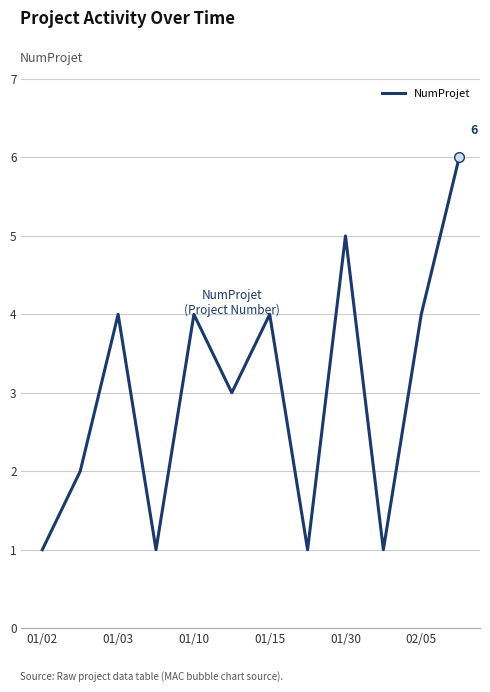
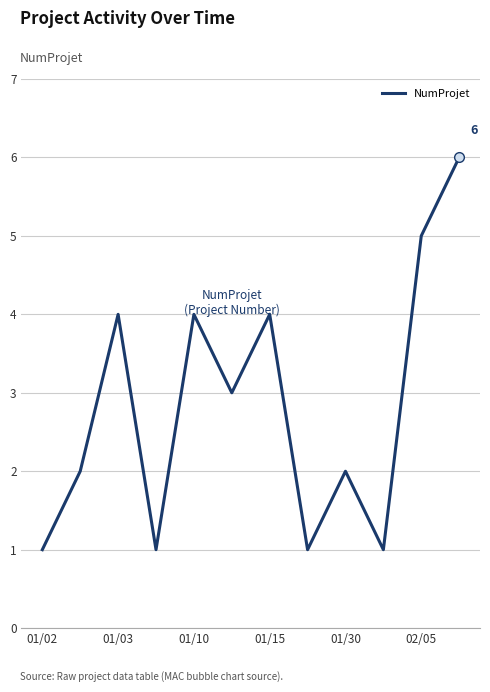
NumProjet, 01/30: 5 -> 2
NumProjet, 02/05: 4 -> 5
